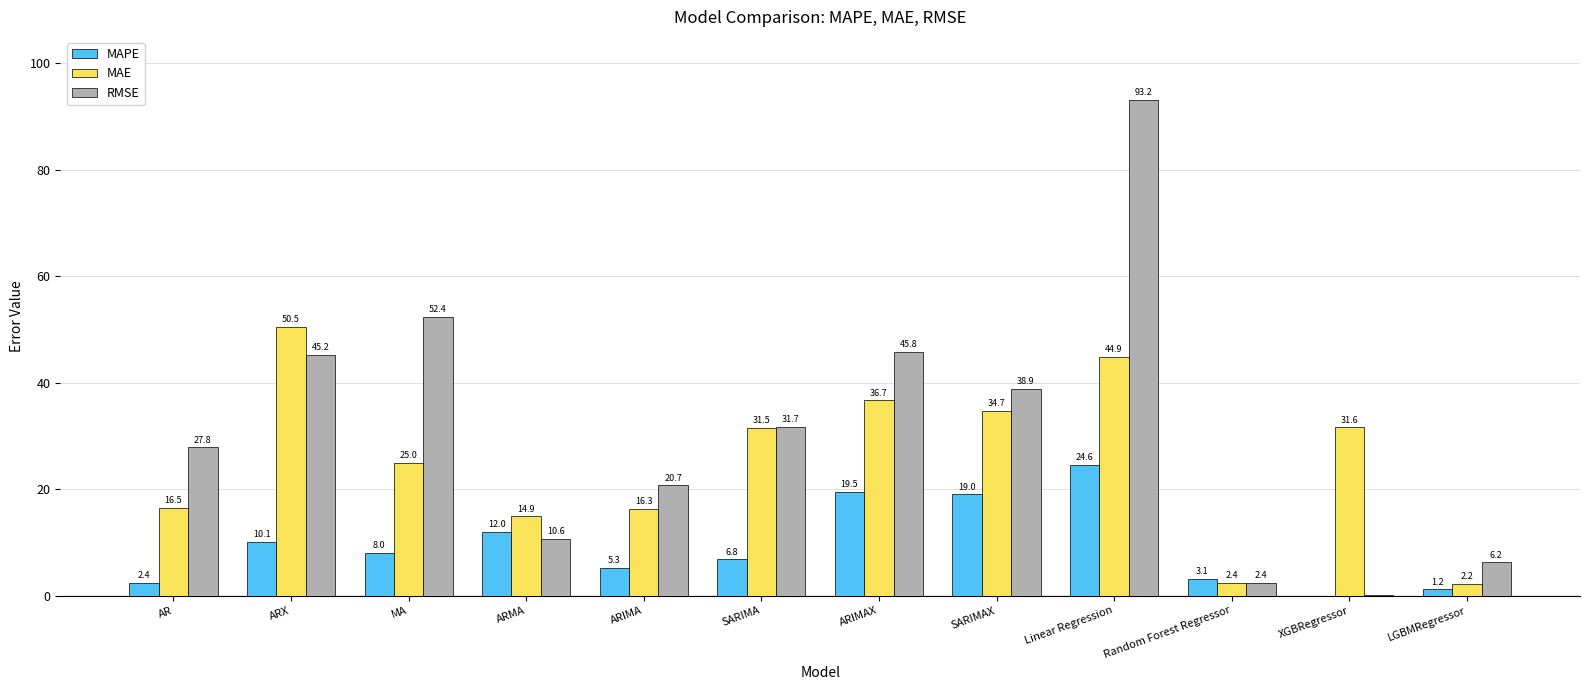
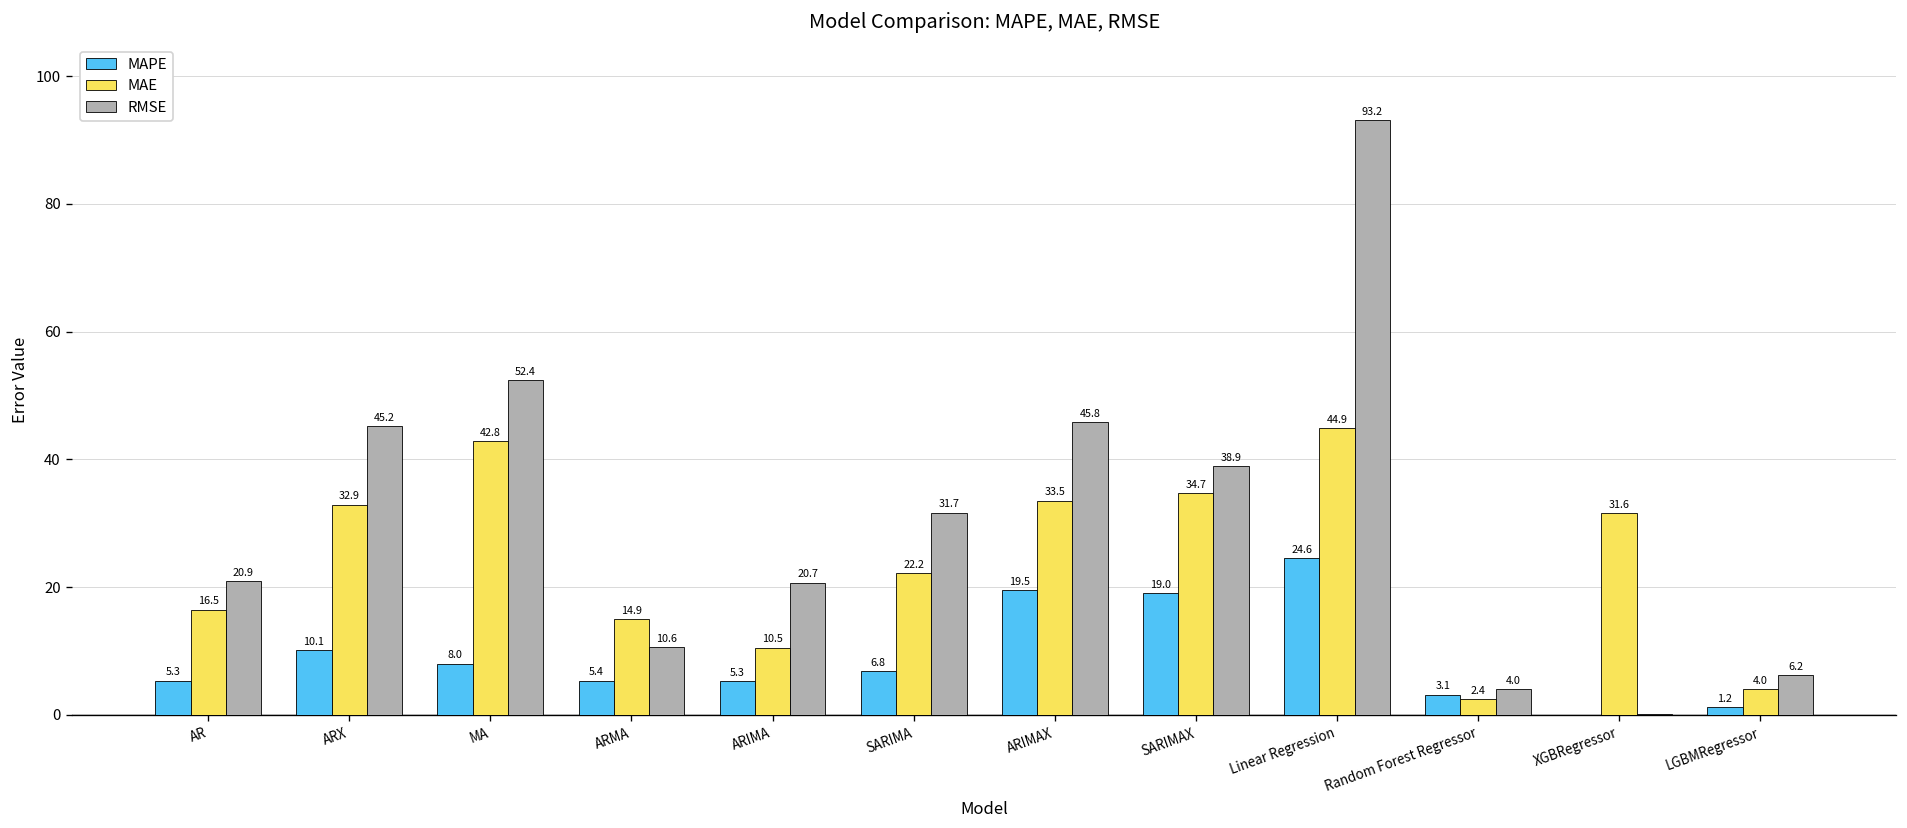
MAPE, AR: 2.4 -> 5.3
RMSE, AR: 27.8 -> 20.9
MAE, ARX: 50.5 -> 32.9
MAE, MA: 25.0 -> 42.8
MAPE, ARMA: 12.0 -> 5.4
MAE, ARIMA: 16.3 -> 10.5
MAE, SARIMA: 31.5 -> 22.2
MAE, ARIMAX: 36.7 -> 33.5
RMSE, Random Forest Regressor: 2.4 -> 4.0
MAE, LGBMRegressor: 2.2 -> 4.0
